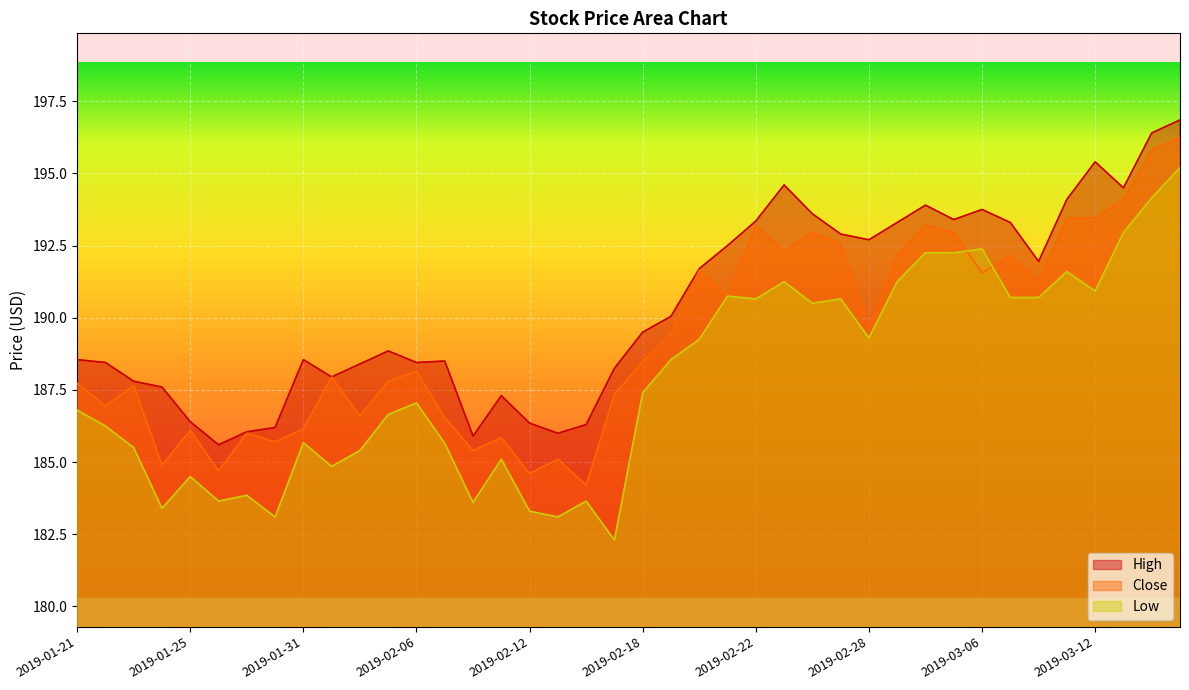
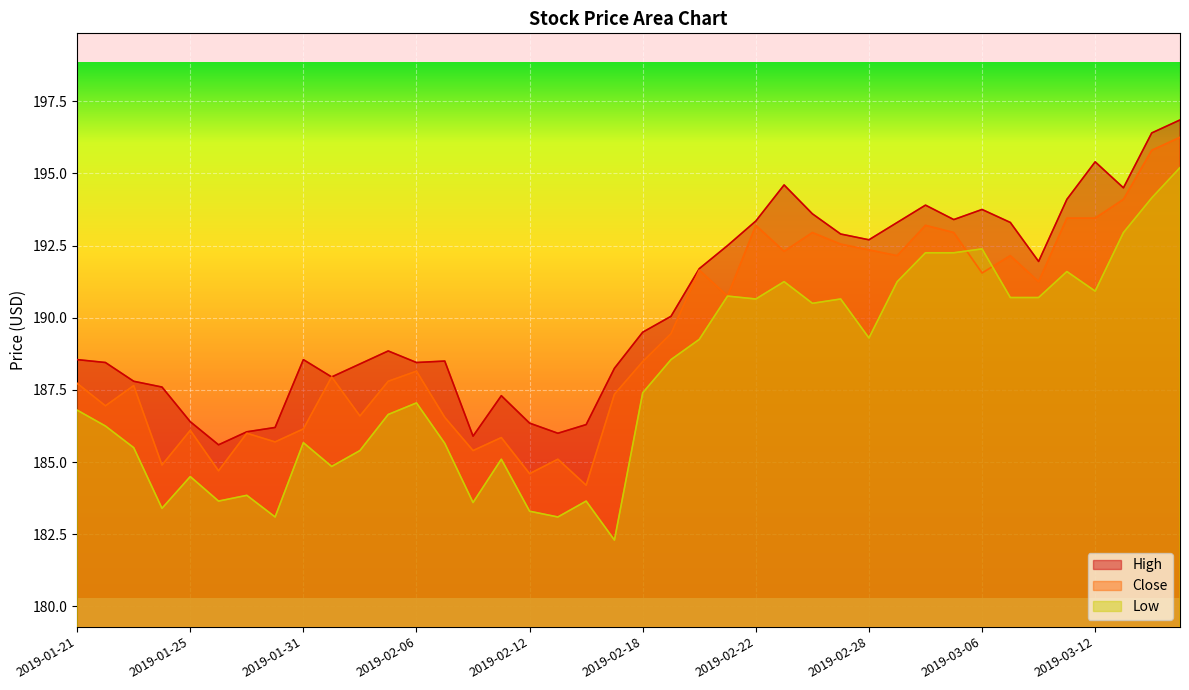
Close, 2019-02-28: 189.6 -> 192.4
